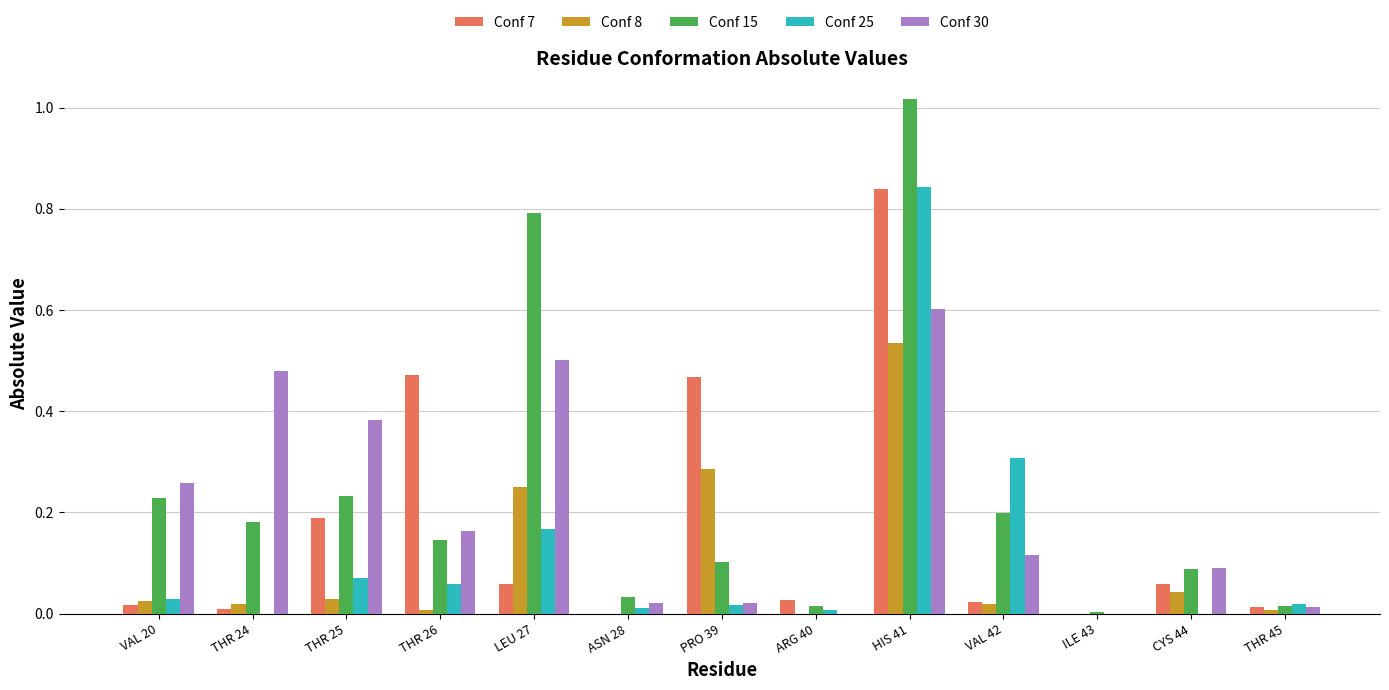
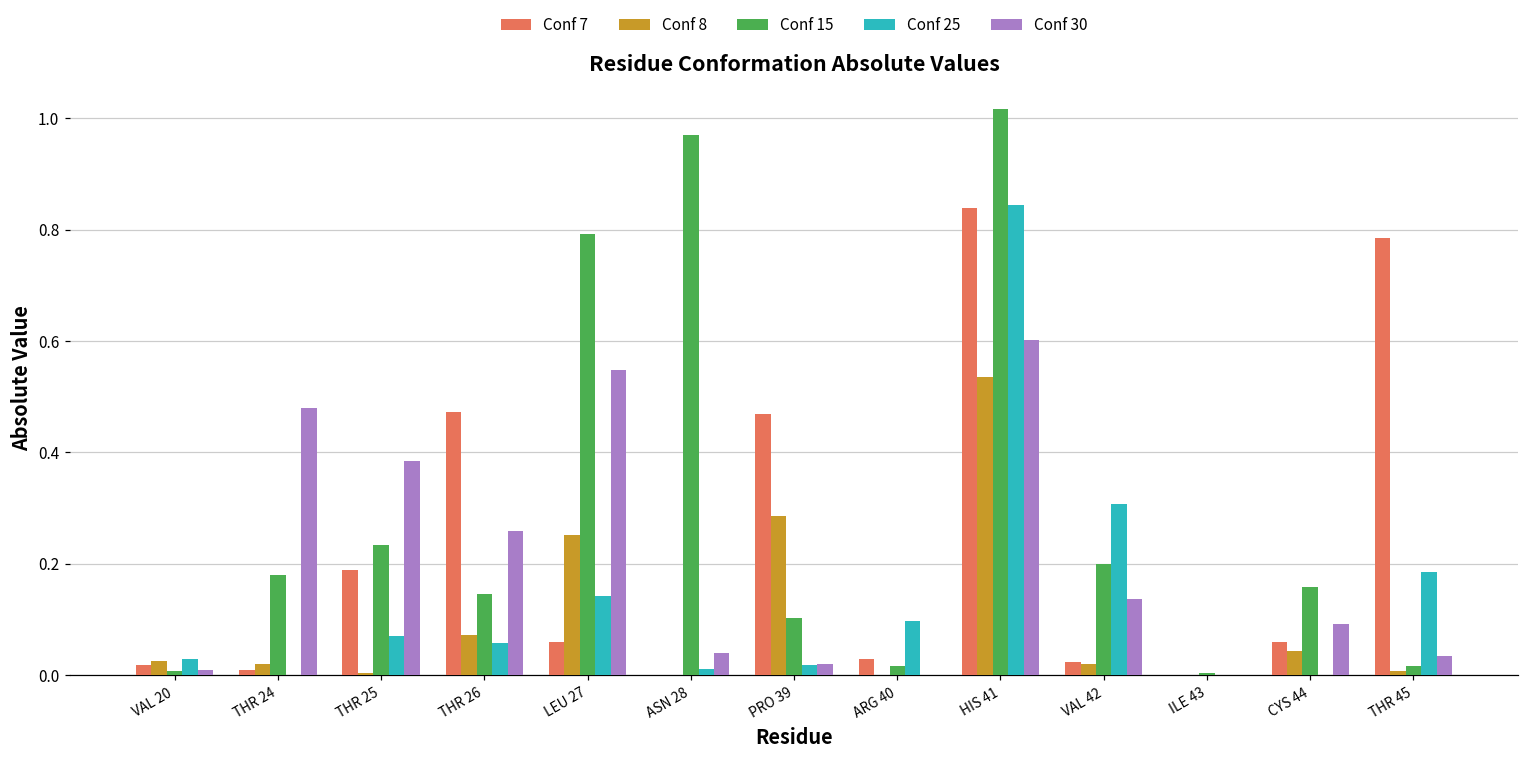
Conf 15, VAL 20: 0.23 -> 0.01
Conf 30, VAL 20: 0.26 -> 0.01
Conf 8, THR 25: 0.03 -> 0.00
Conf 8, THR 26: 0.01 -> 0.07
Conf 30, THR 26: 0.16 -> 0.26
Conf 25, LEU 27: 0.17 -> 0.14
Conf 30, LEU 27: 0.50 -> 0.55
Conf 15, ASN 28: 0.03 -> 0.97
Conf 30, ASN 28: 0.02 -> 0.04
Conf 25, ARG 40: 0.01 -> 0.10
Conf 30, VAL 42: 0.12 -> 0.14
Conf 15, CYS 44: 0.09 -> 0.16
Conf 7, THR 45: 0.01 -> 0.79
Conf 25, THR 45: 0.02 -> 0.19
Conf 30, THR 45: 0.01 -> 0.03
